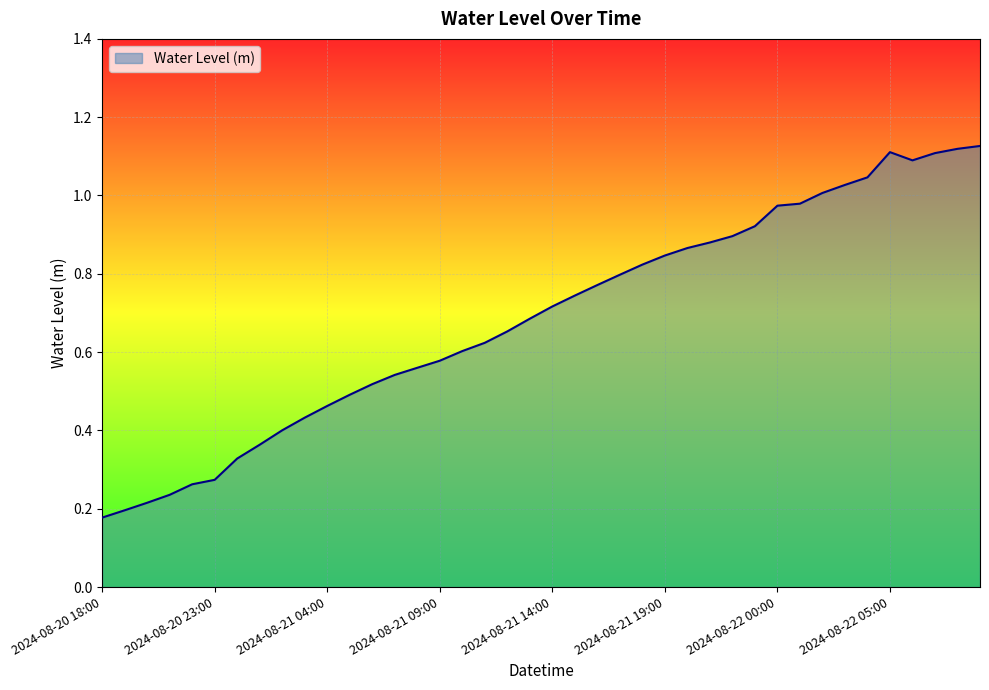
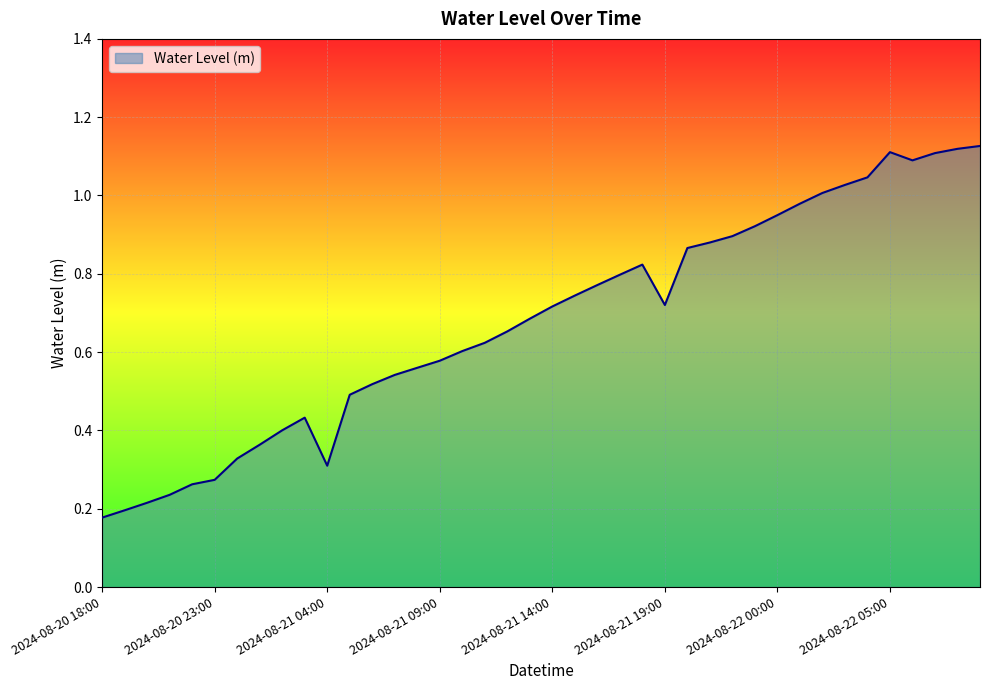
2024-08-21 04:00: 0.46 -> 0.31
2024-08-21 19:00: 0.85 -> 0.72
2024-08-22 00:00: 0.97 -> 0.95
